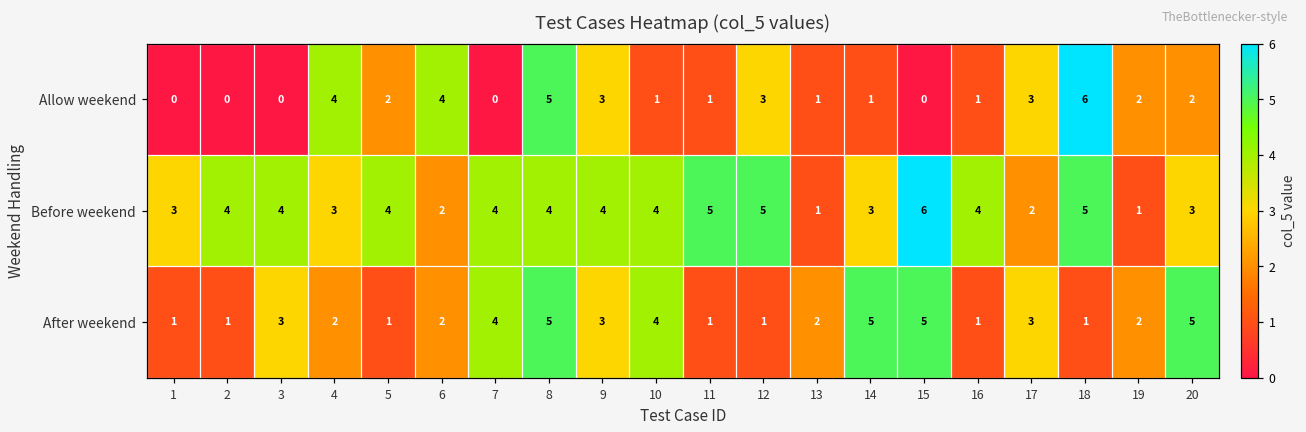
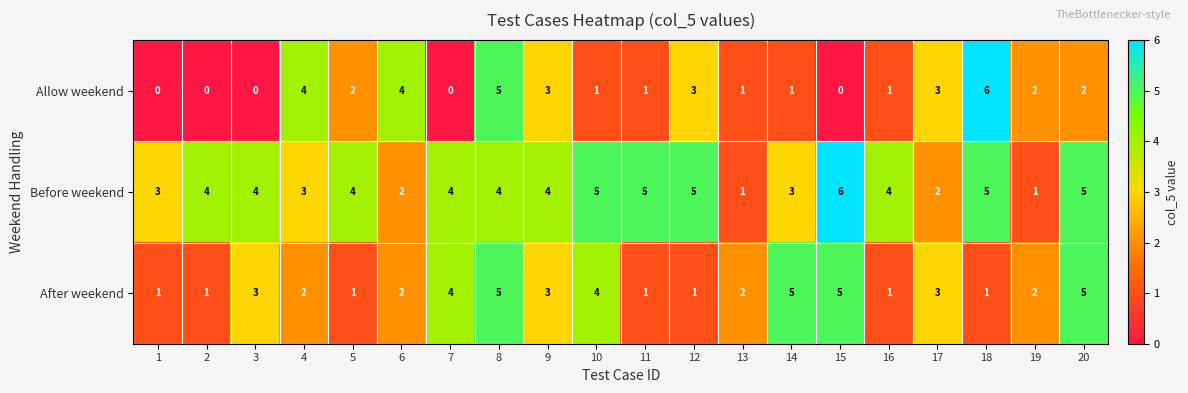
Before weekend, 10: 4 -> 5
Before weekend, 20: 3 -> 5
